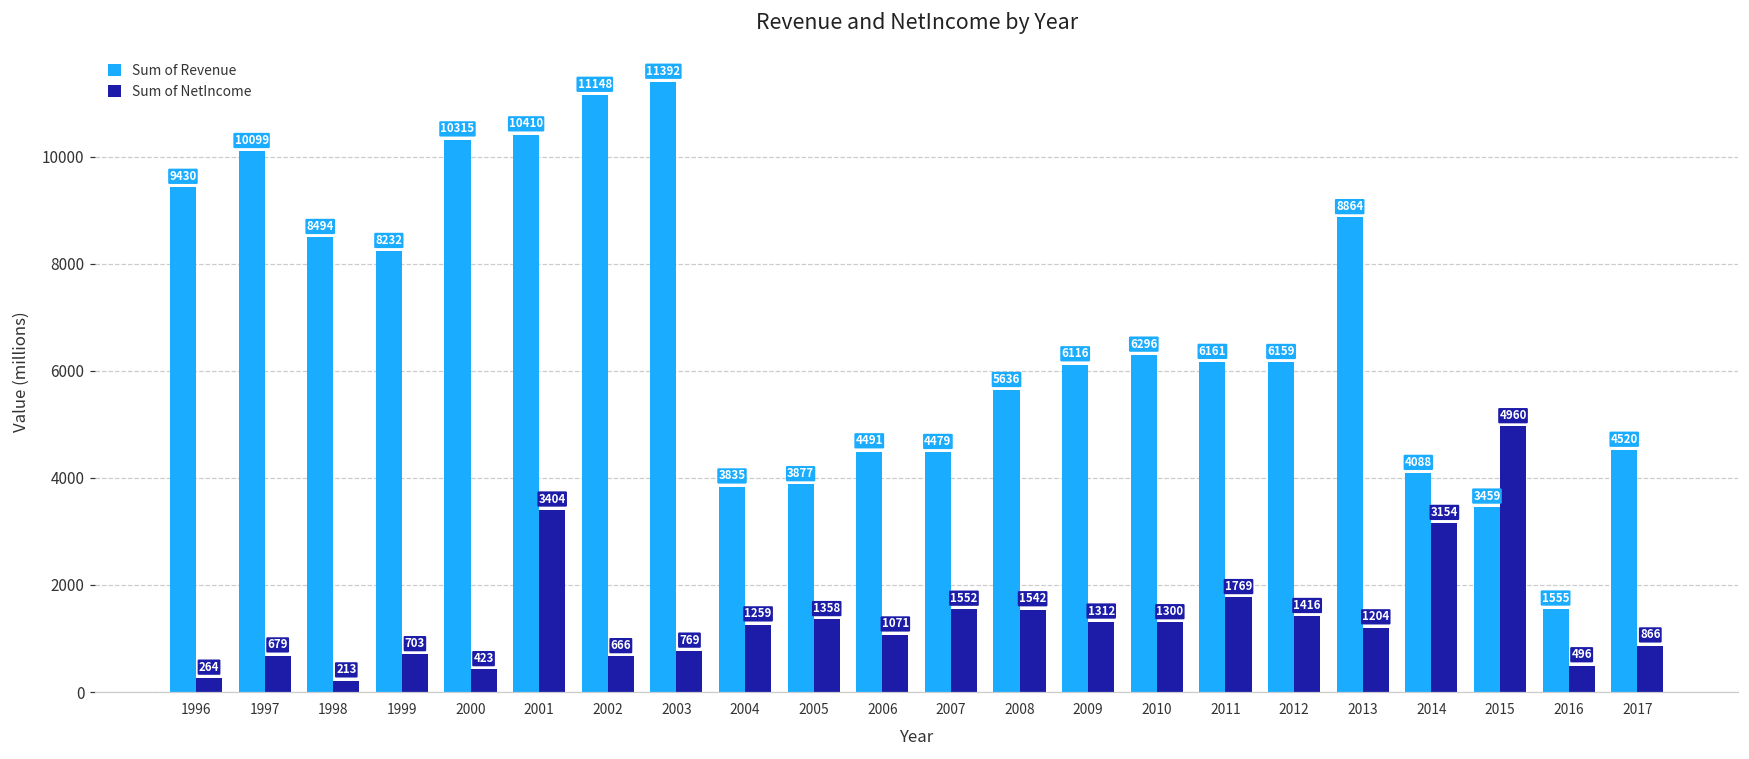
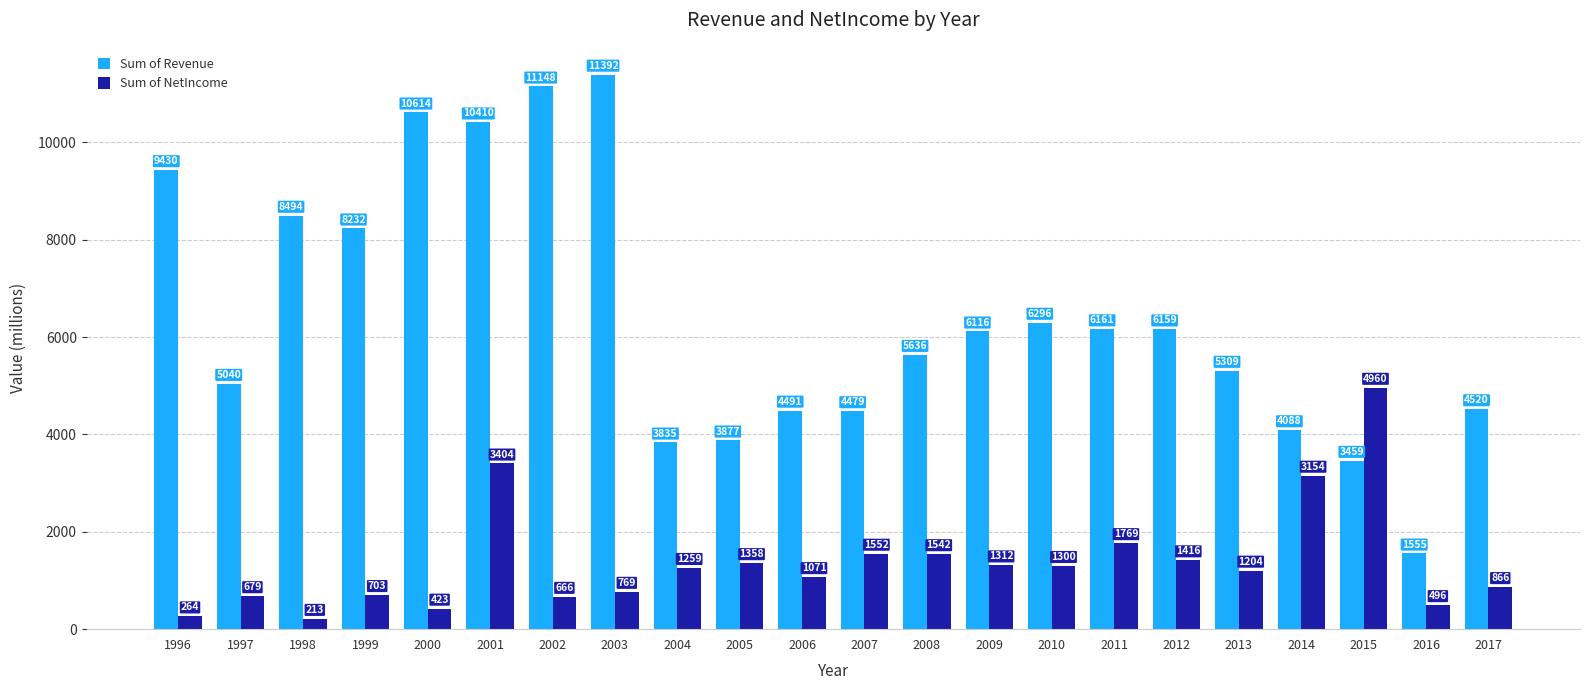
Sum of Revenue, 1997: 10099 -> 5040
Sum of Revenue, 2000: 10315 -> 10614
Sum of Revenue, 2013: 8864 -> 5309
